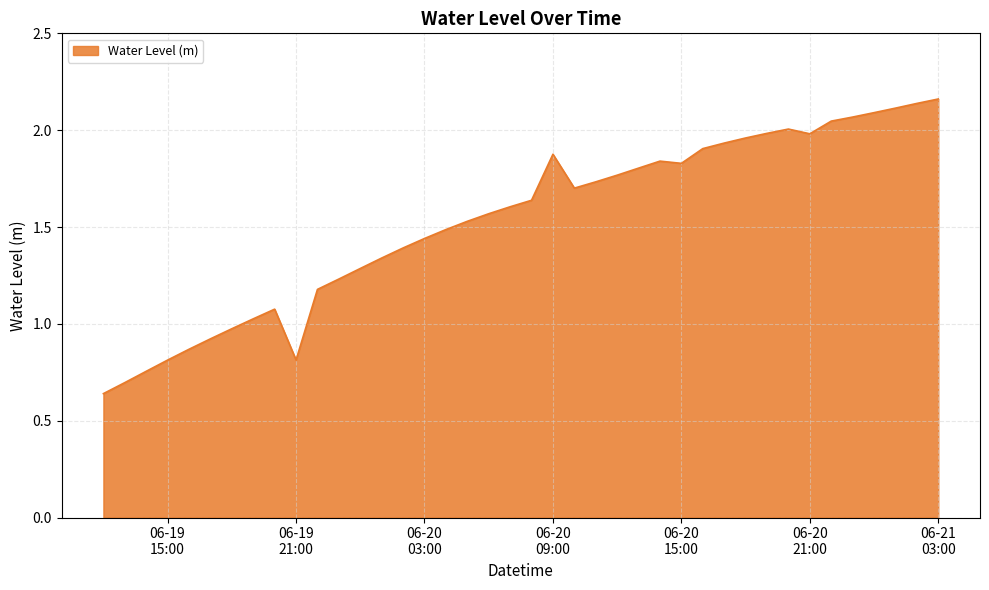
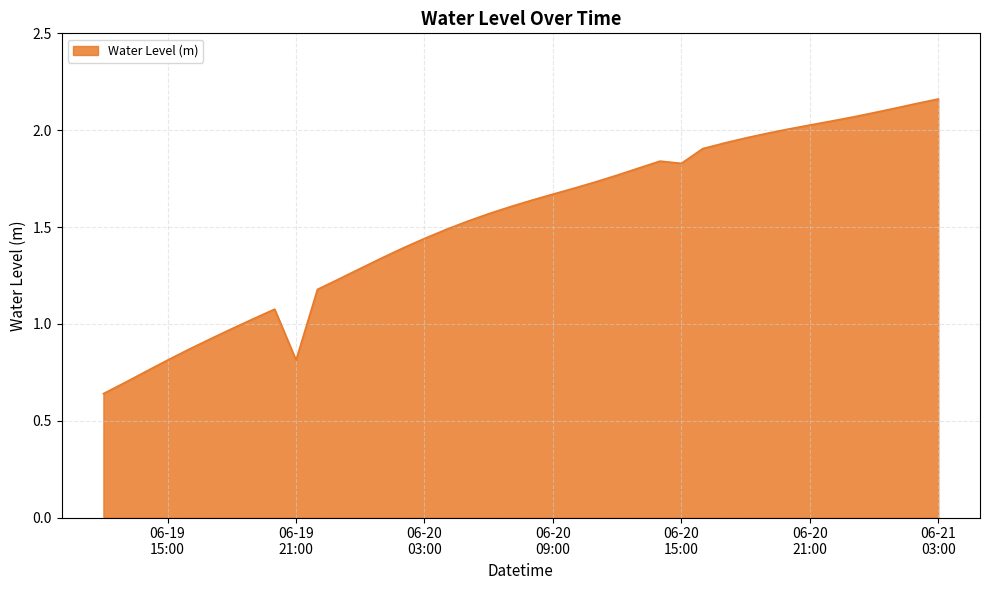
06-20 09:00: 1.88 -> 1.67
06-20 21:00: 1.98 -> 2.03
